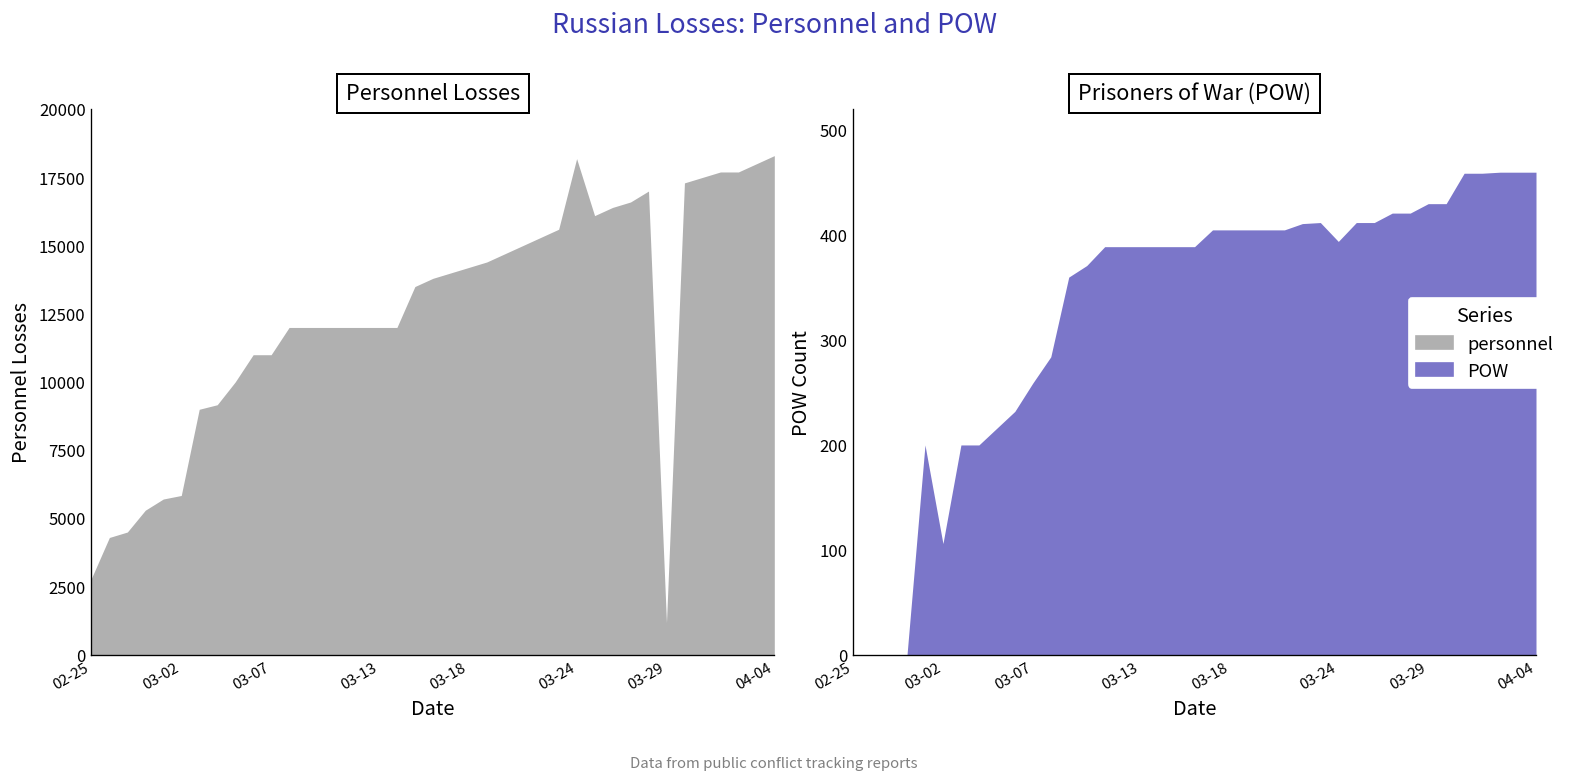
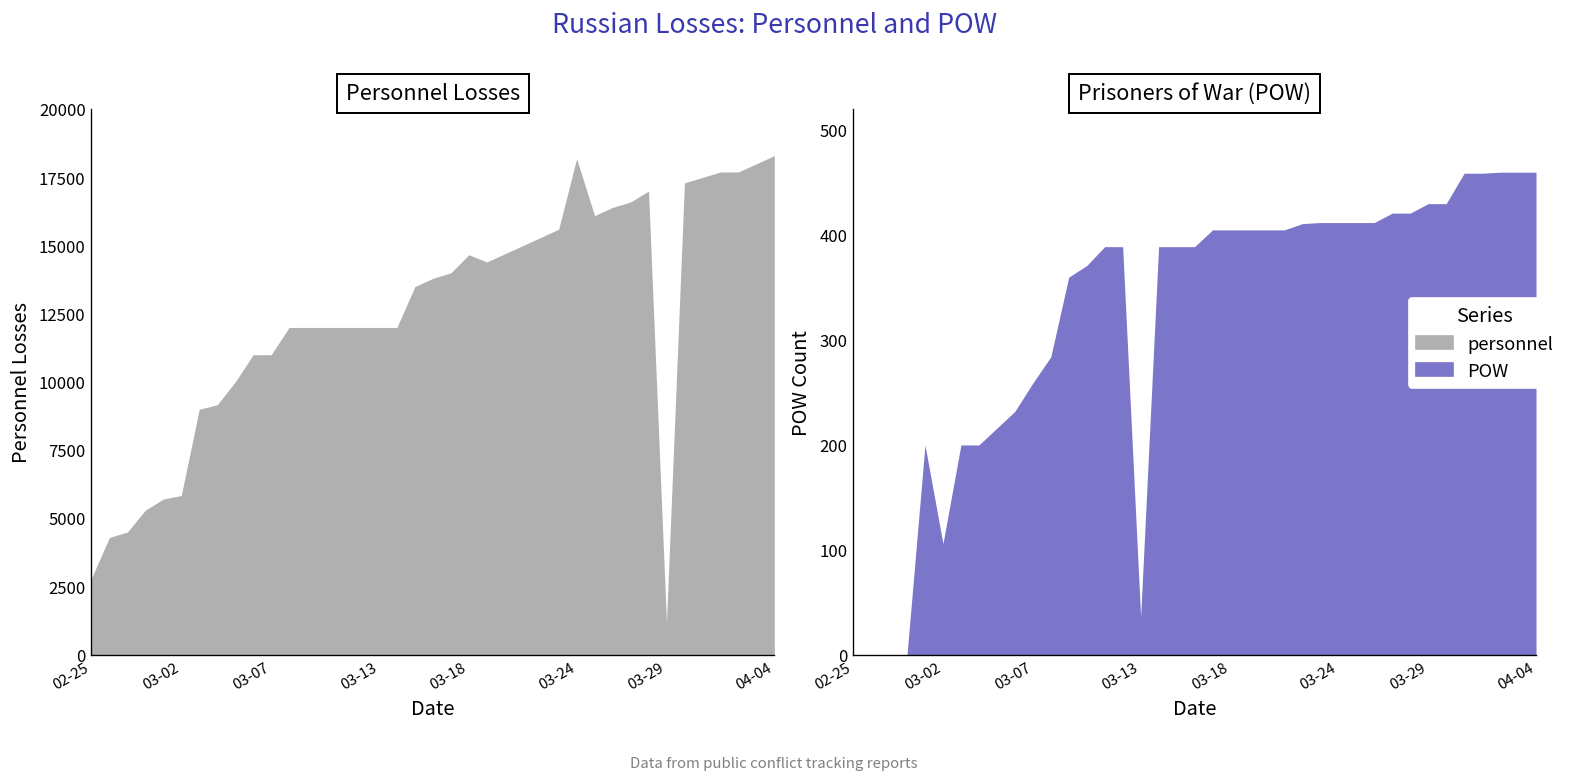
Personnel Losses, 03-18: 14200 -> 14700
Prisoners of War (POW), 03-13: 390 -> 40
Prisoners of War (POW), 03-24: 390 -> 410
